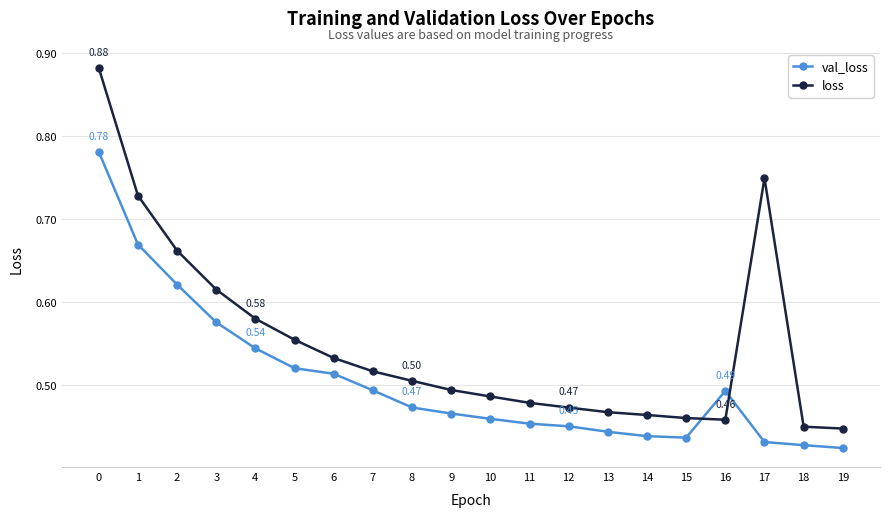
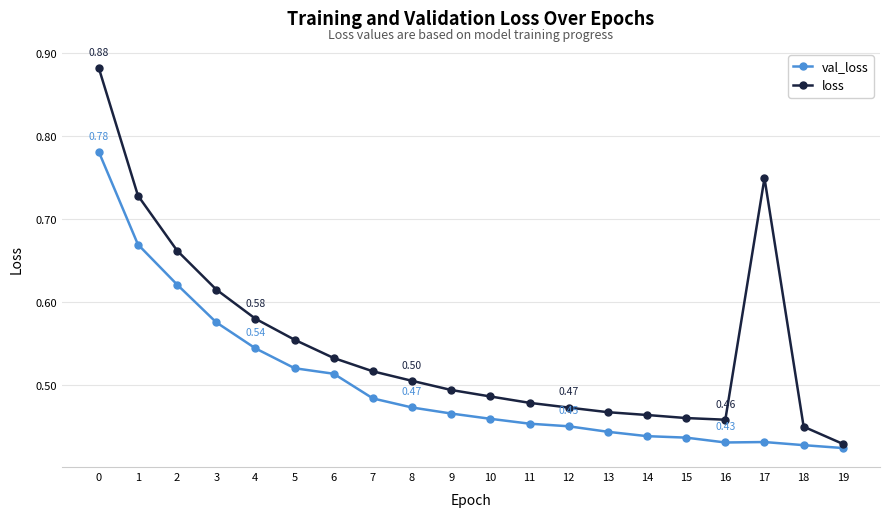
val_loss, 7: 0.49 -> 0.48
val_loss, 16: 0.49 -> 0.43
loss, 19: 0.45 -> 0.43
